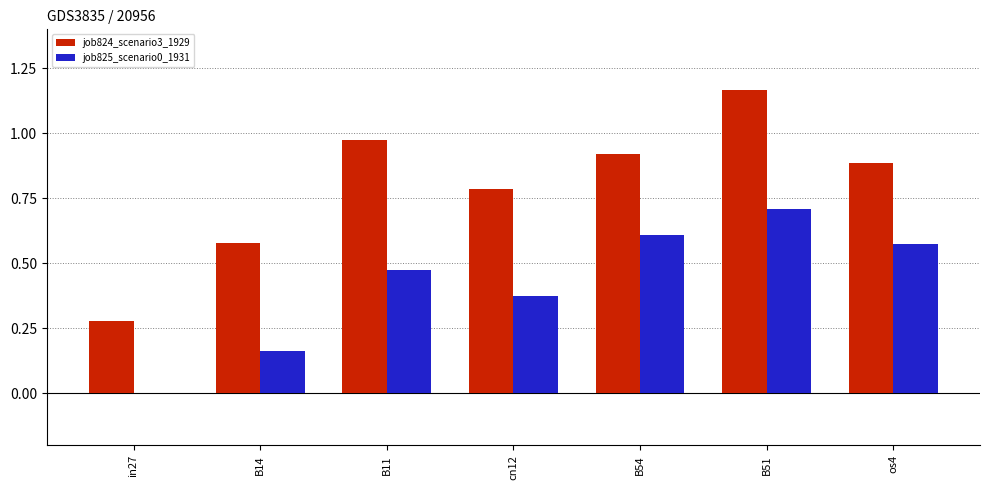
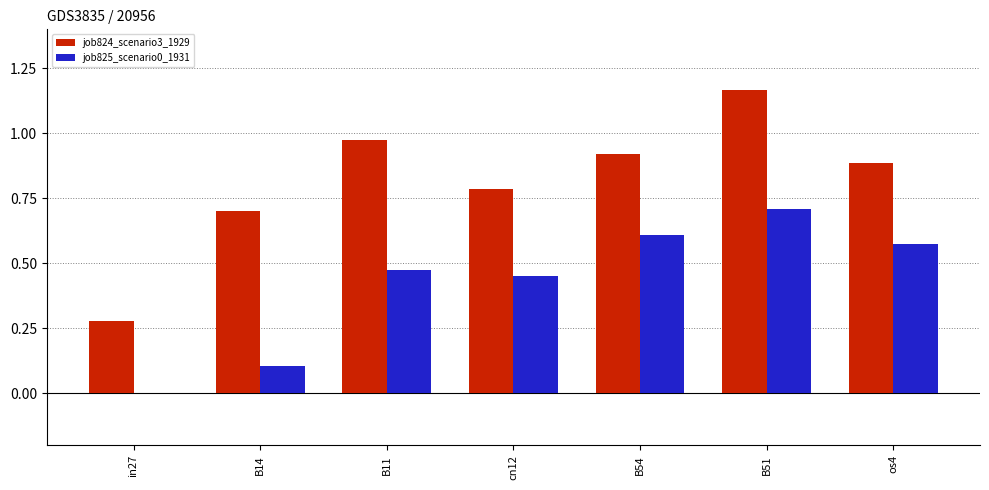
job824_scenario3_1929, B14: 0.58 -> 0.70
job825_scenario0_1931, B14: 0.16 -> 0.10
job825_scenario0_1931, cn12: 0.38 -> 0.45
